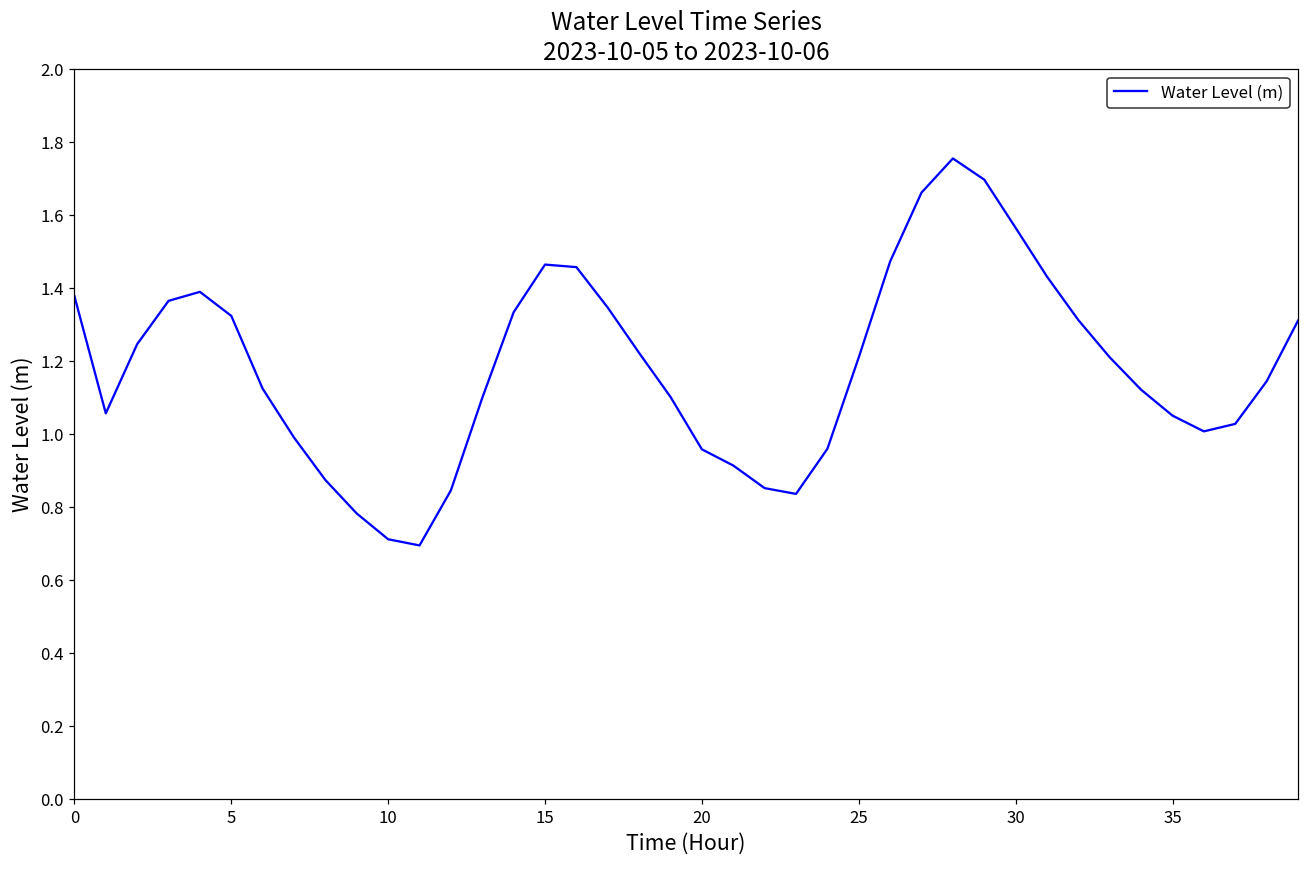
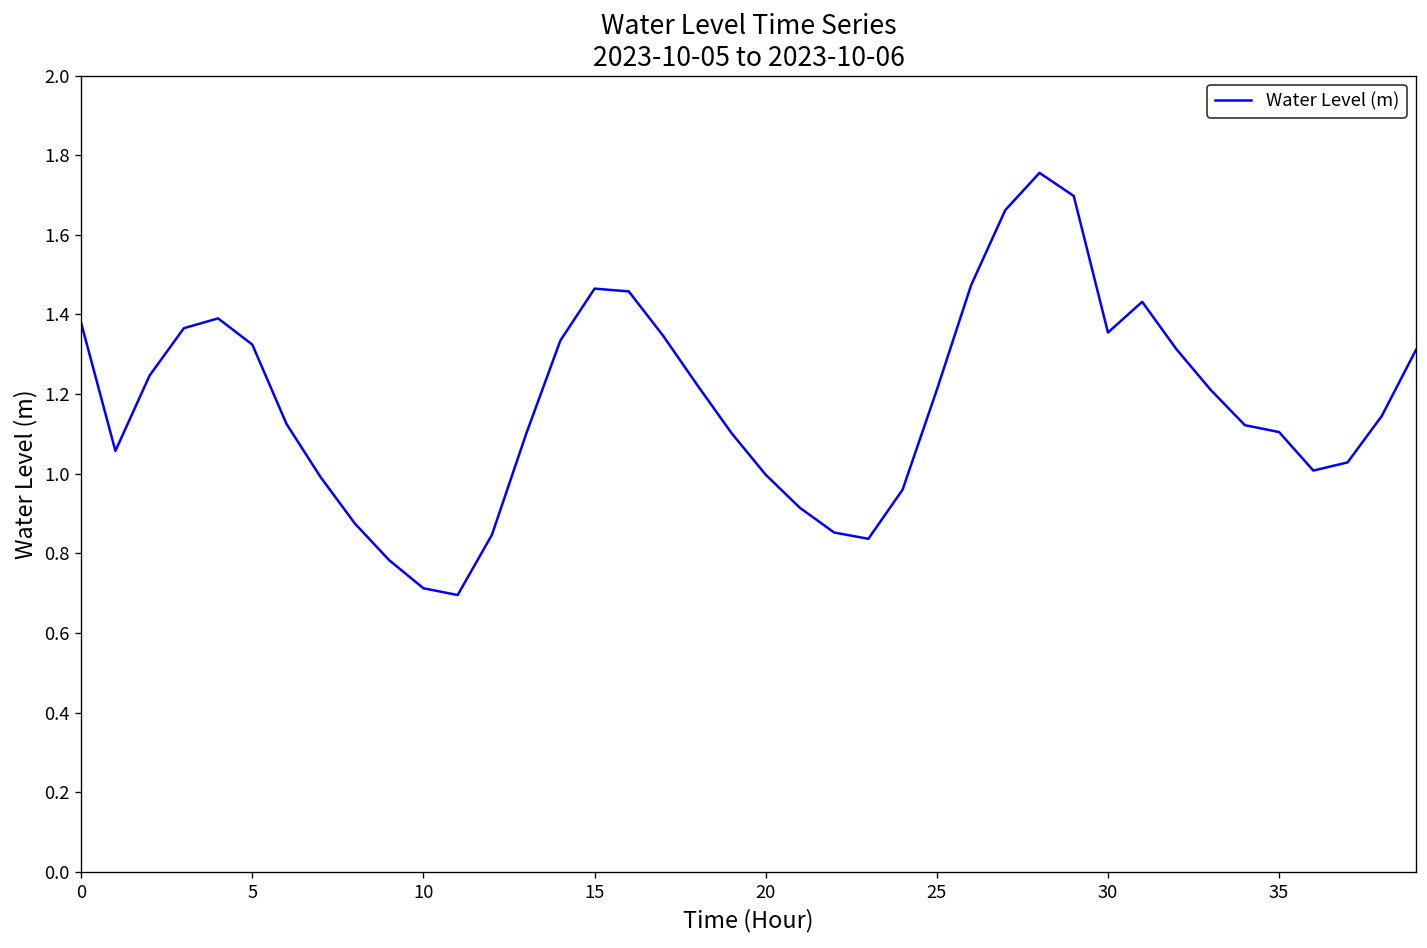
20: 0.96 -> 1.00
30: 1.57 -> 1.35
35: 1.05 -> 1.10
